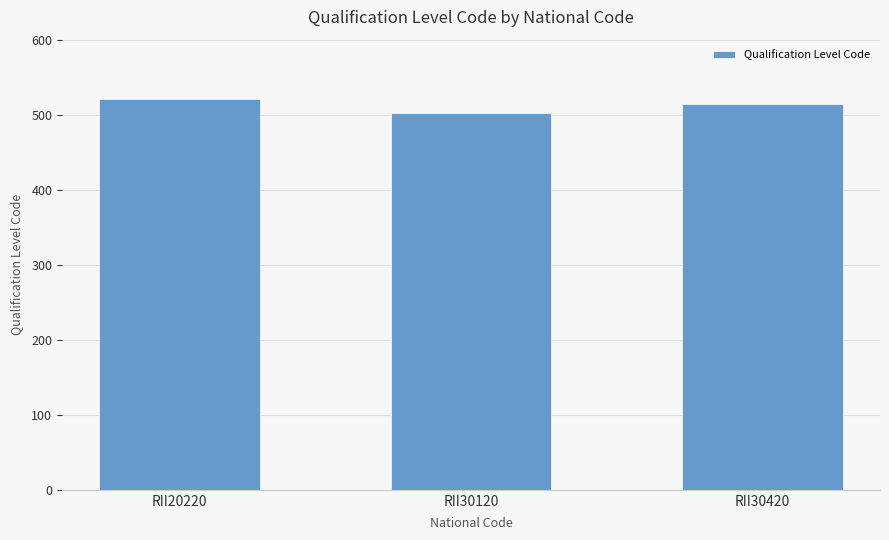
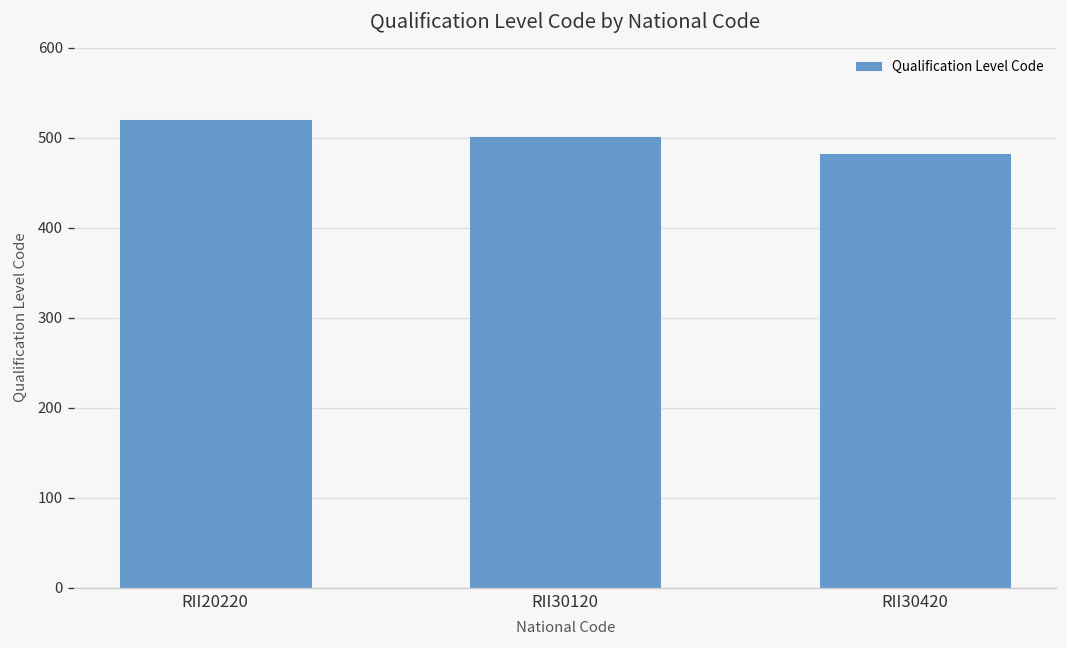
RII30420: 510 -> 480
